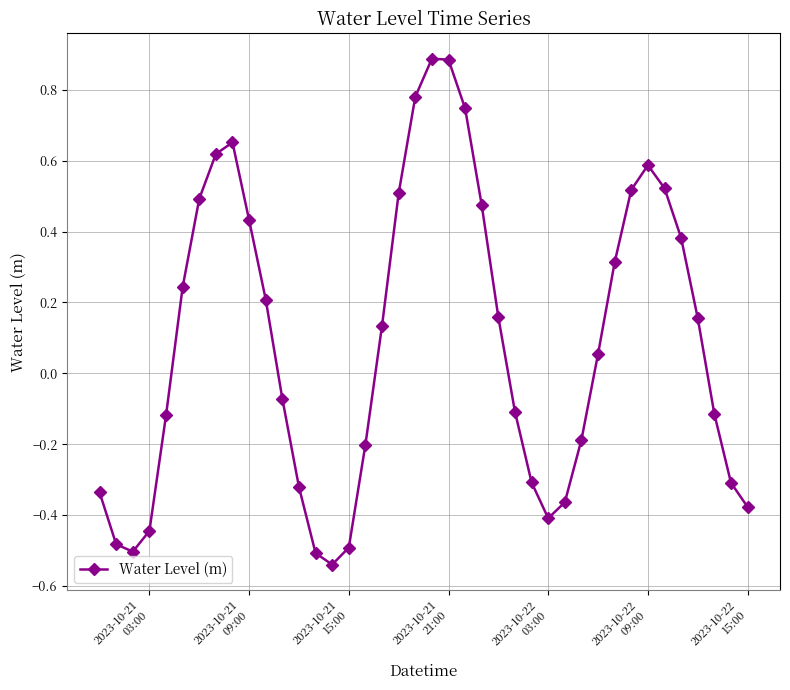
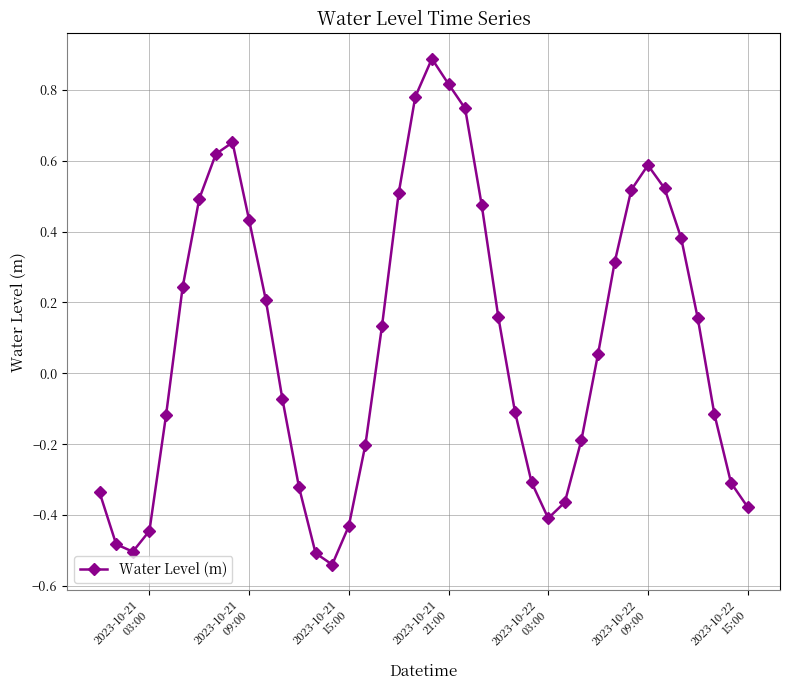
2023-10-21 15:00: -0.49 -> -0.43
2023-10-21 21:00: 0.89 -> 0.82
